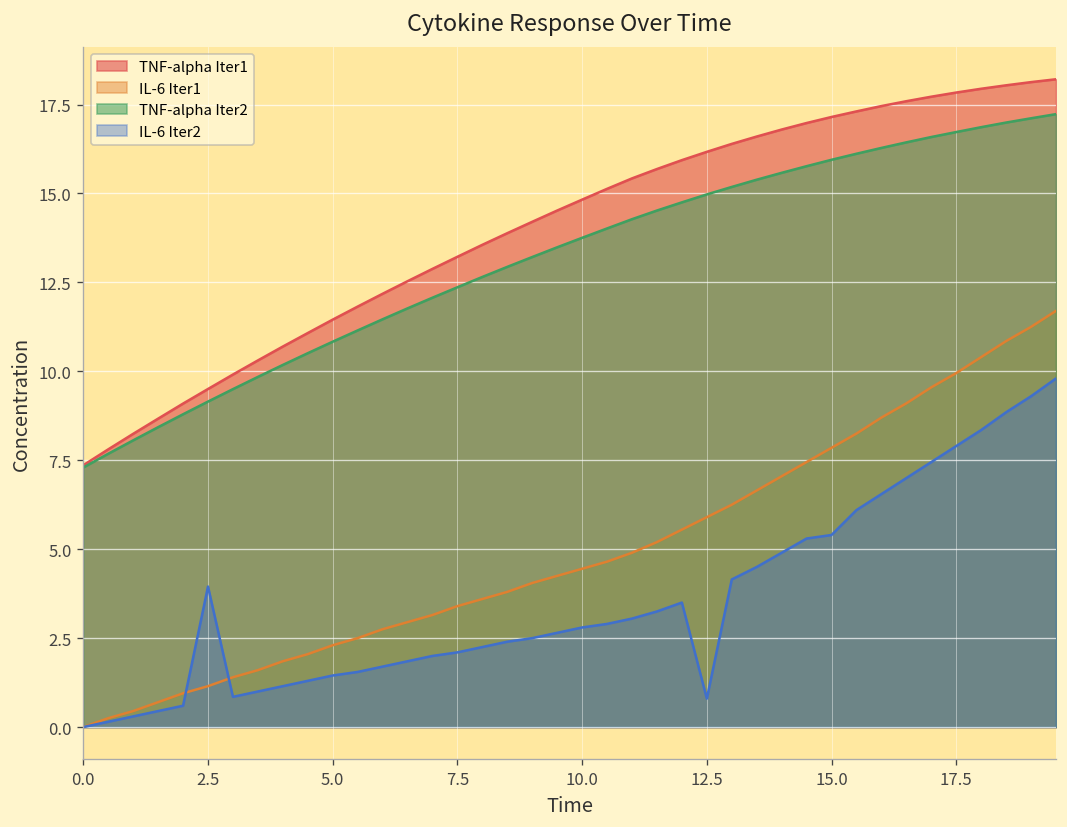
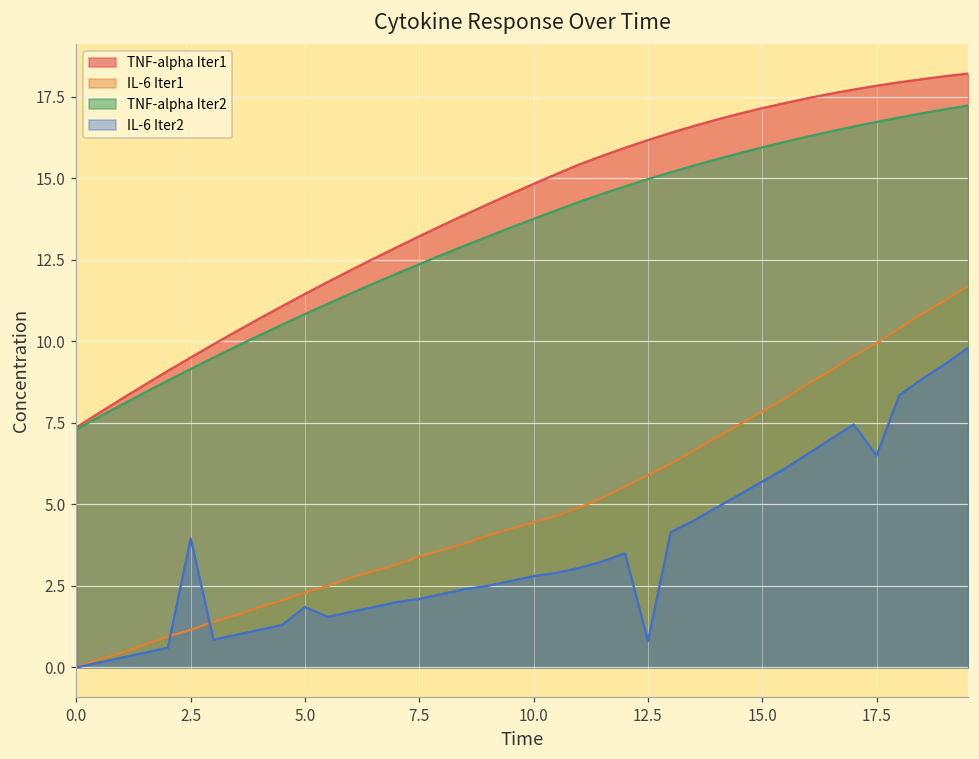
IL-6 Iter2, 5.0: 1.5 -> 1.9
IL-6 Iter2, 15.0: 5.4 -> 5.7
IL-6 Iter2, 17.5: 7.9 -> 6.5
